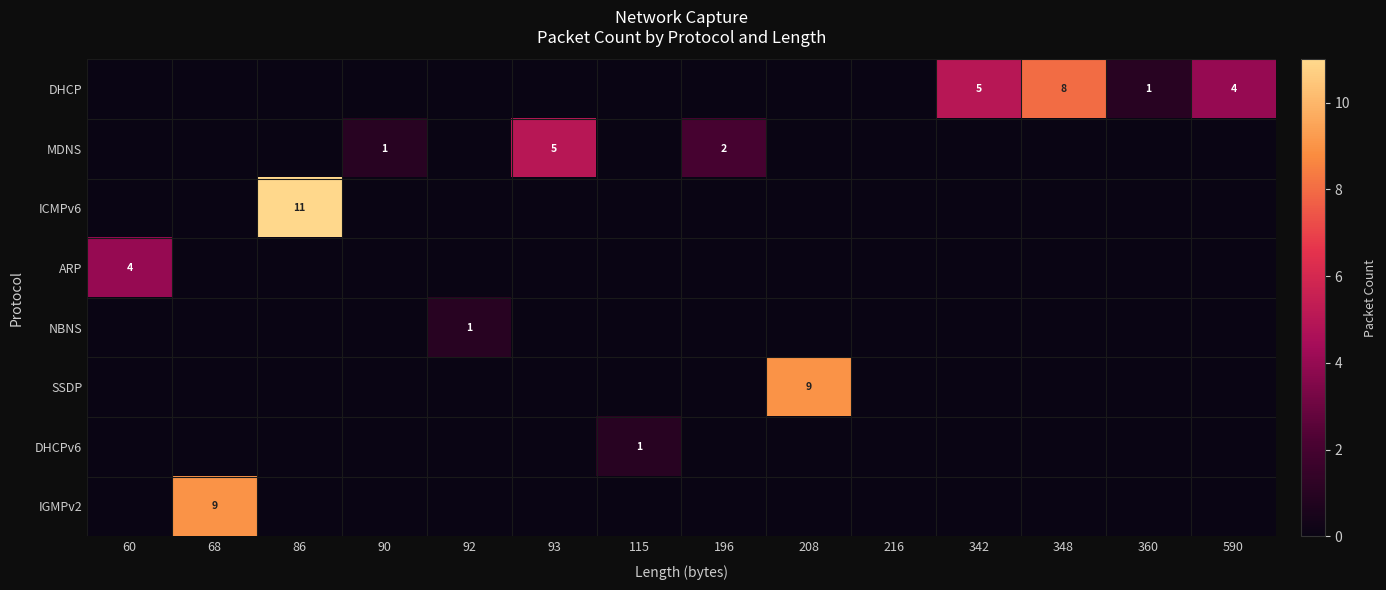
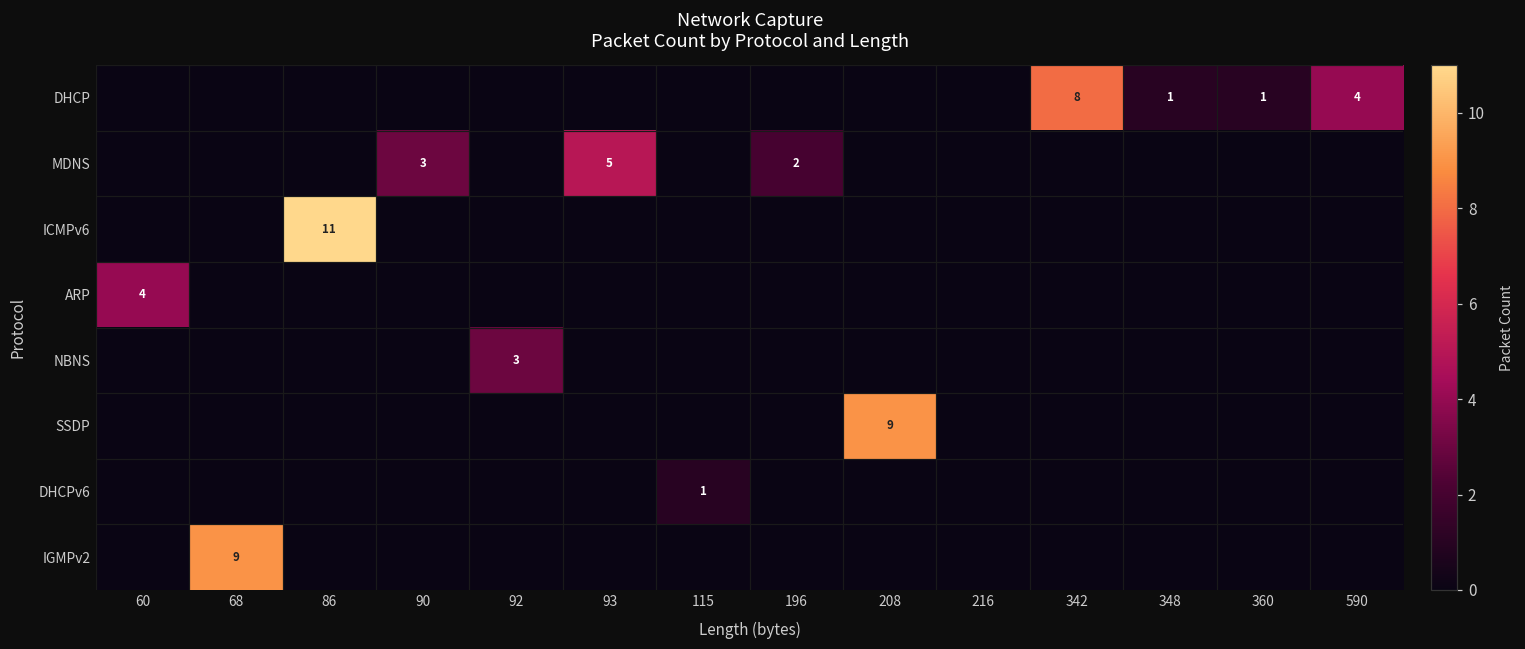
DHCP, 342: 5 -> 8
DHCP, 348: 8 -> 1
MDNS, 90: 1 -> 3
NBNS, 92: 1 -> 3
